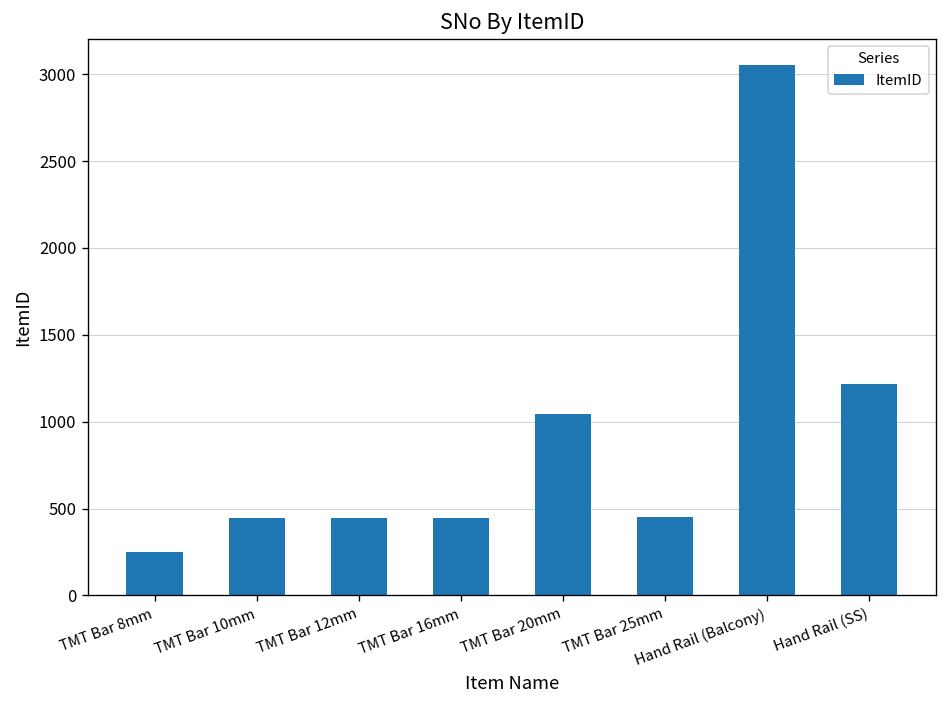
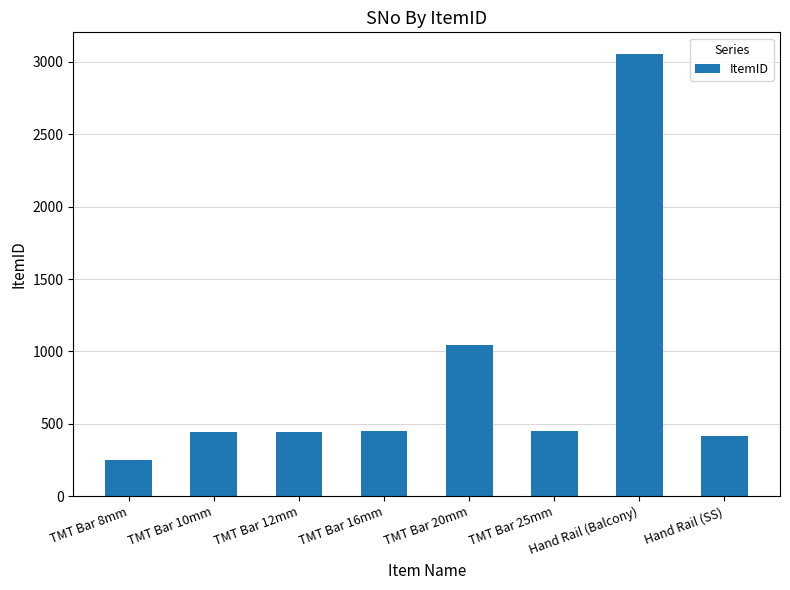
Hand Rail (SS): 1220 -> 420
